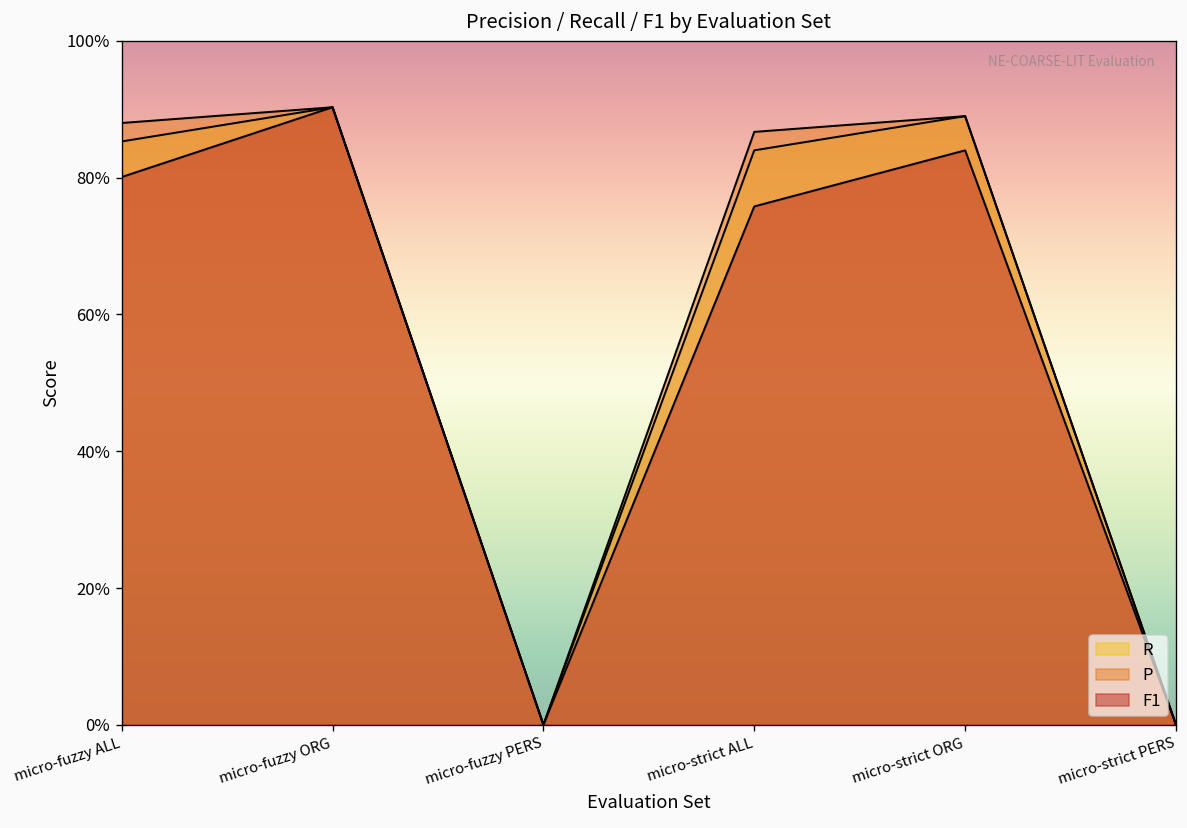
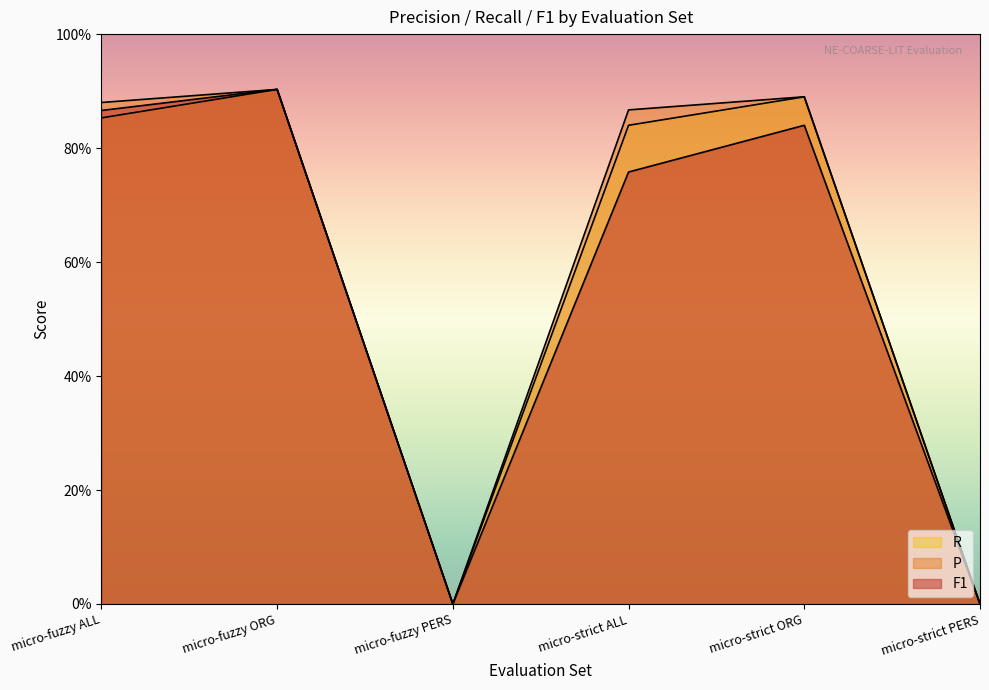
F1, micro-fuzzy ALL: 80% -> 87%
